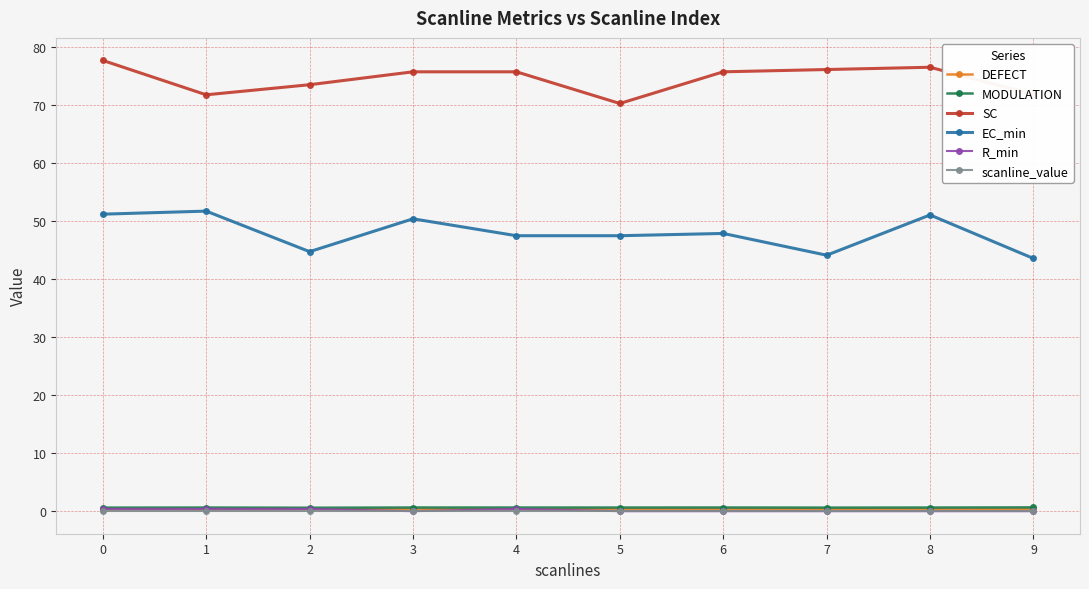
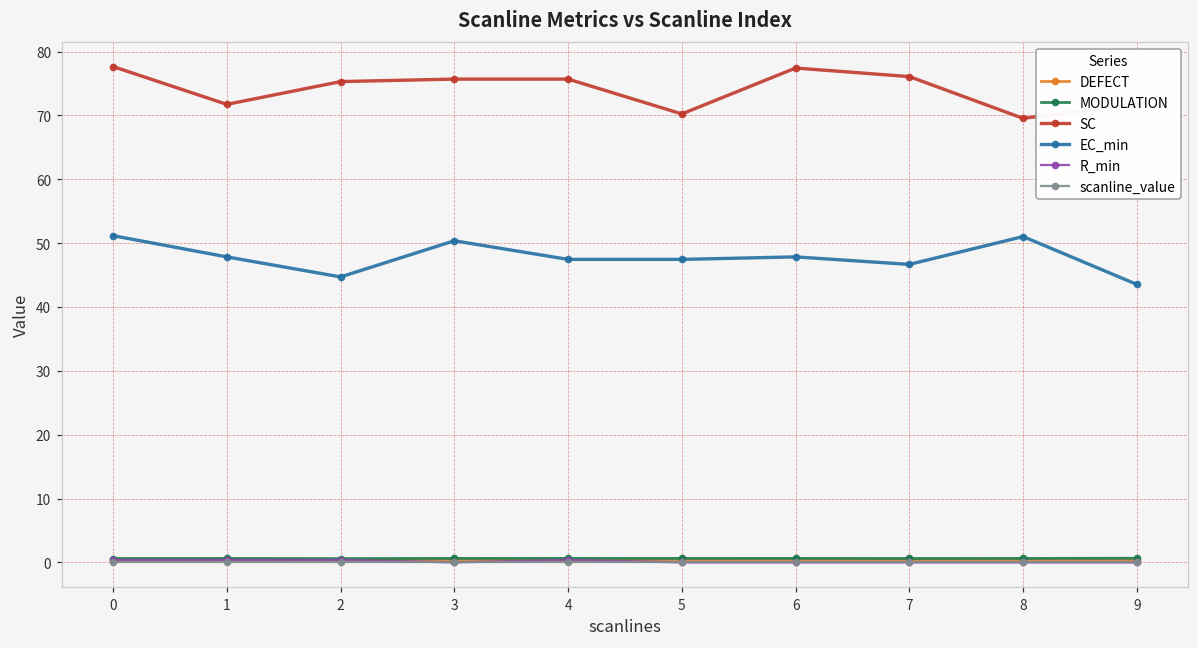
EC_min, 1: 52 -> 48
SC, 2: 73 -> 75
SC, 6: 76 -> 77
EC_min, 7: 44 -> 47
SC, 8: 76 -> 70
